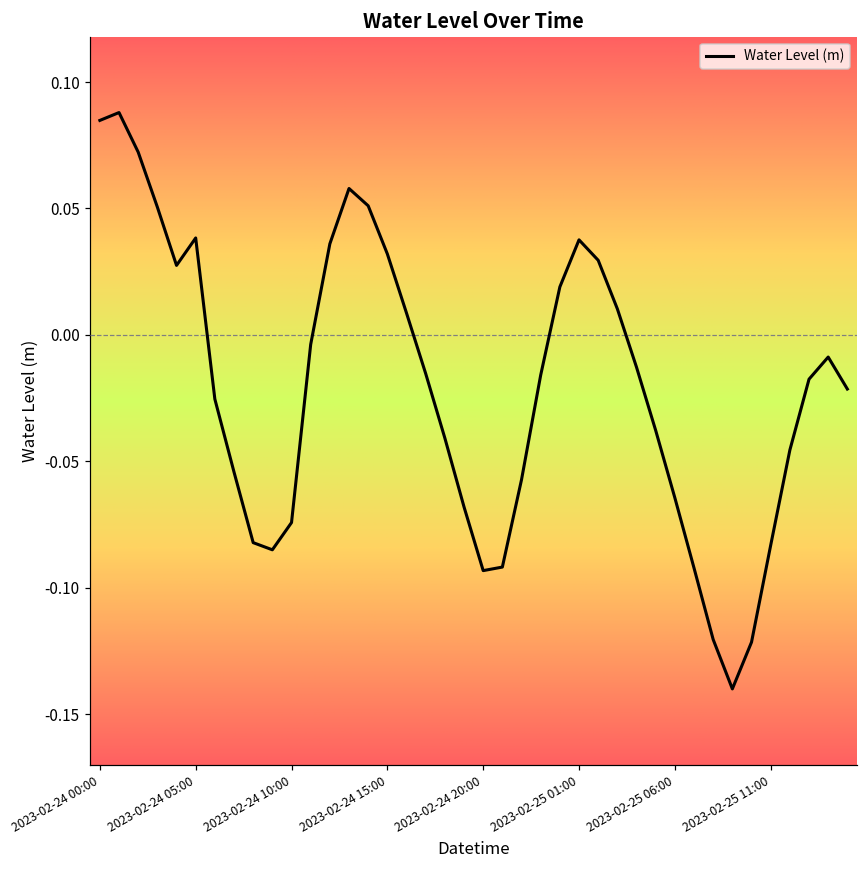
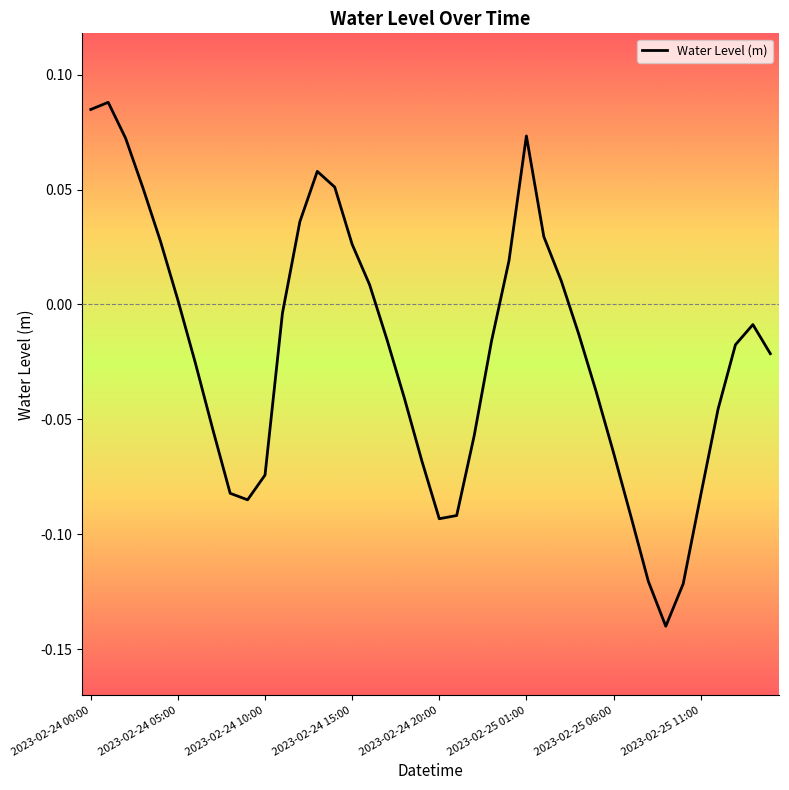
2023-02-24 05:00: 0.038 -> 0.002
2023-02-24 15:00: 0.032 -> 0.026
2023-02-25 01:00: 0.038 -> 0.073
